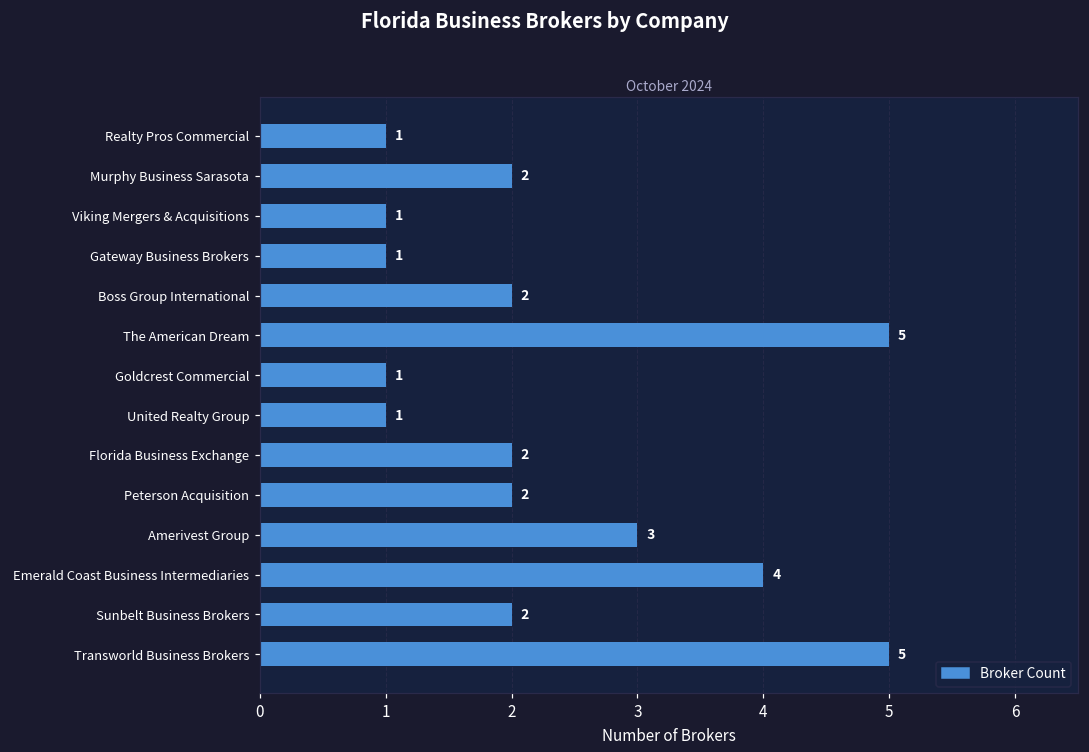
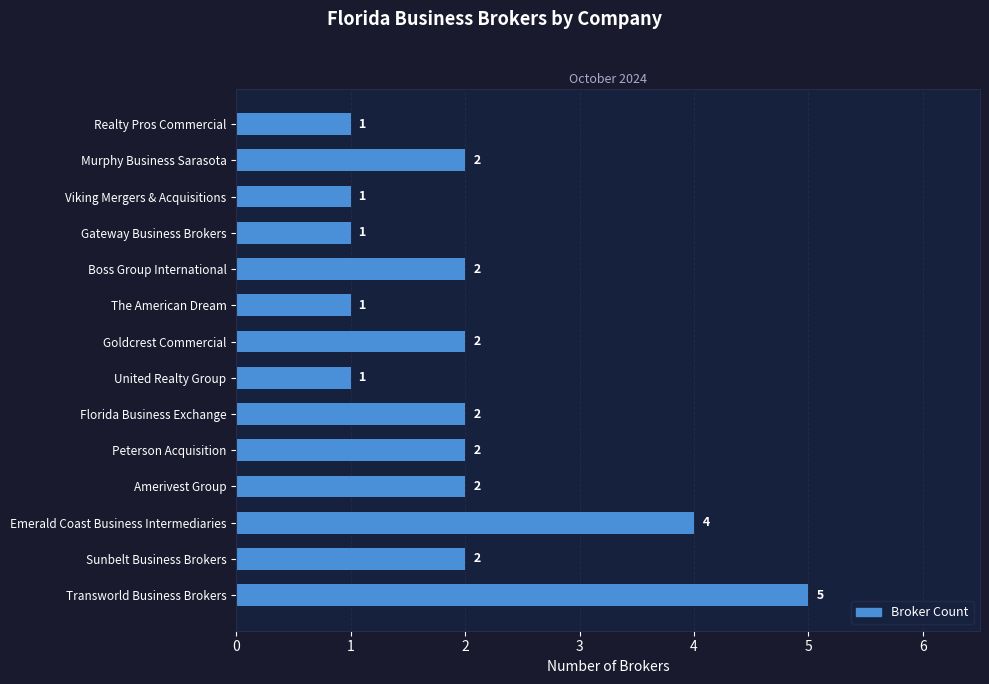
The American Dream: 5 -> 1
Goldcrest Commercial: 1 -> 2
Amerivest Group: 3 -> 2
